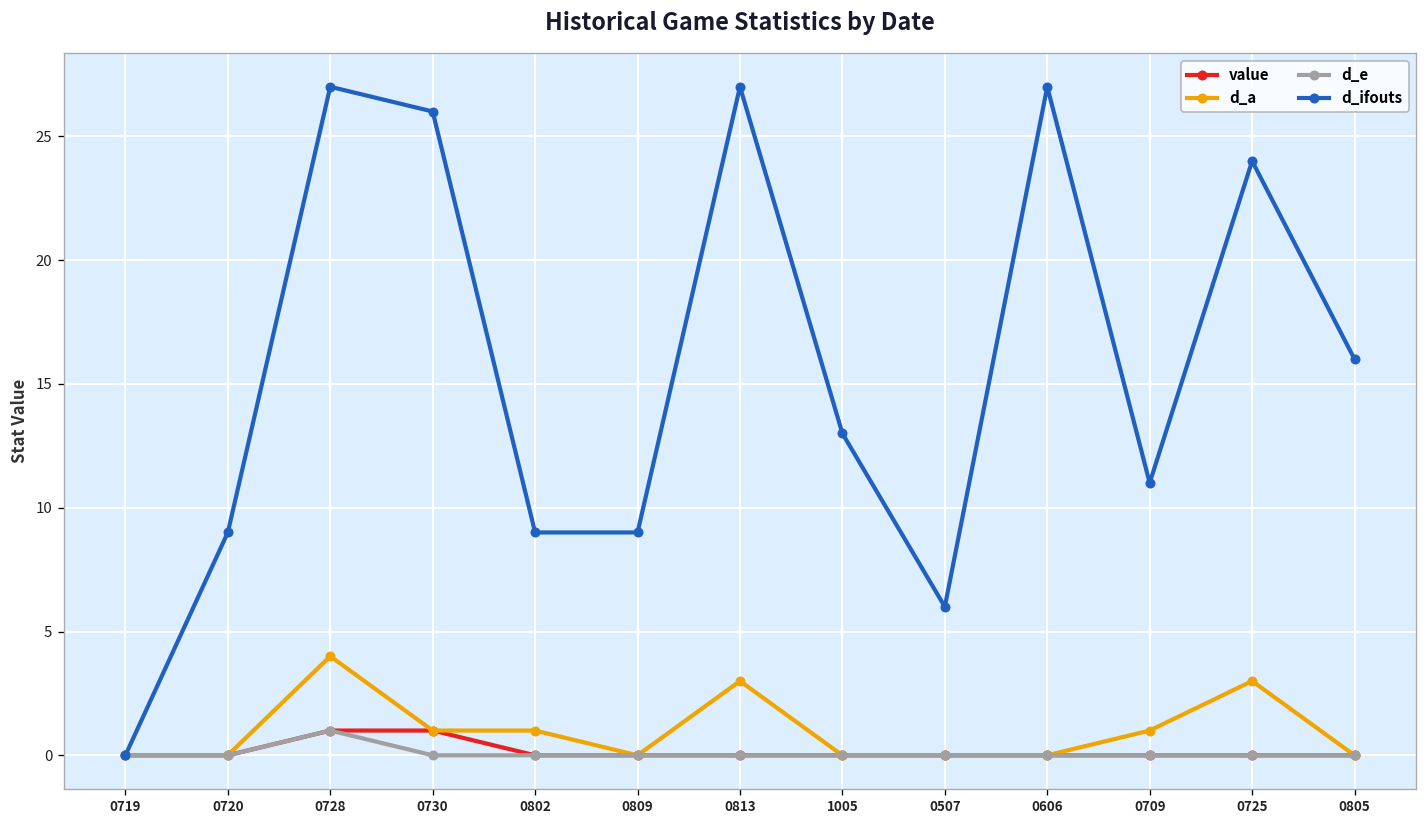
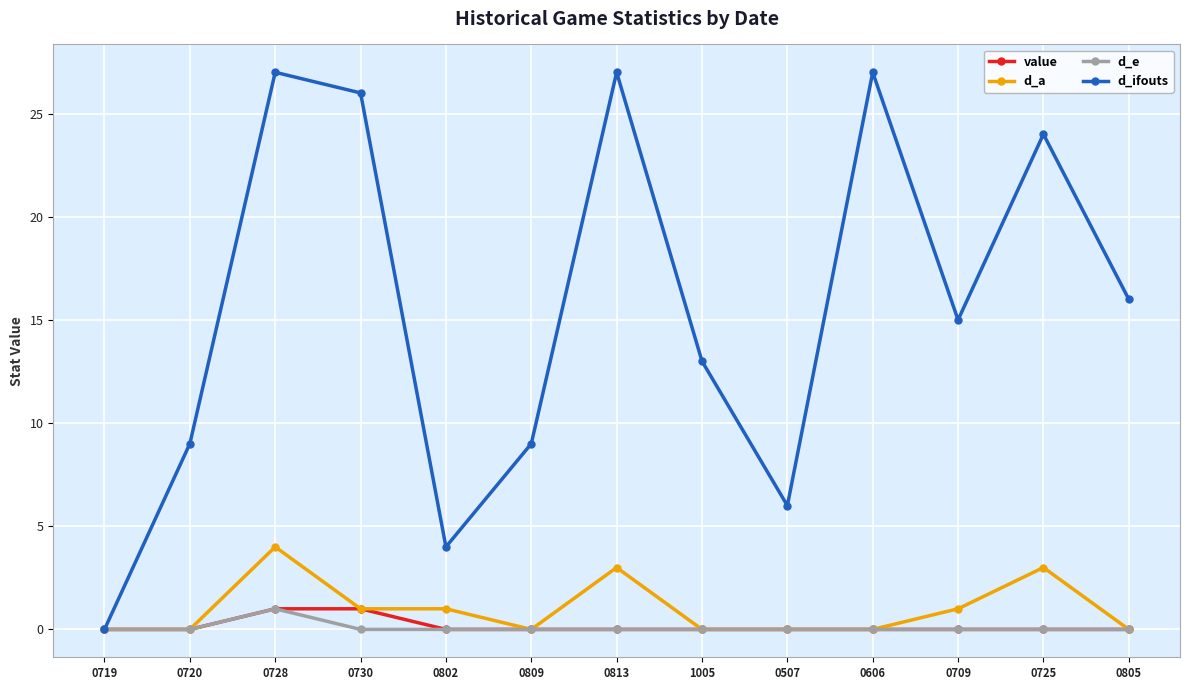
d_ifouts, 0802: 9 -> 4
d_ifouts, 0709: 11 -> 15
